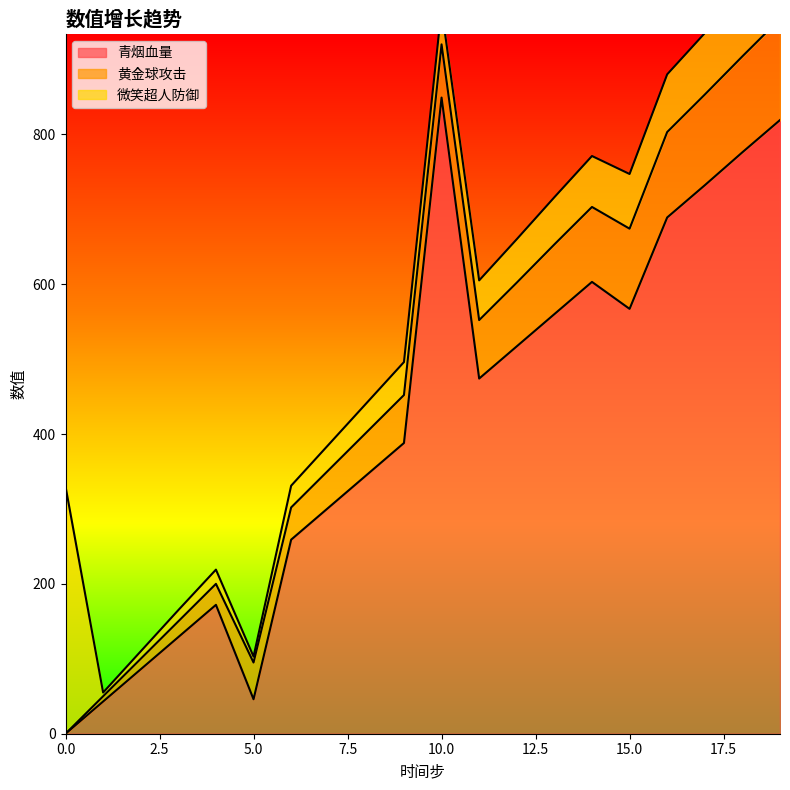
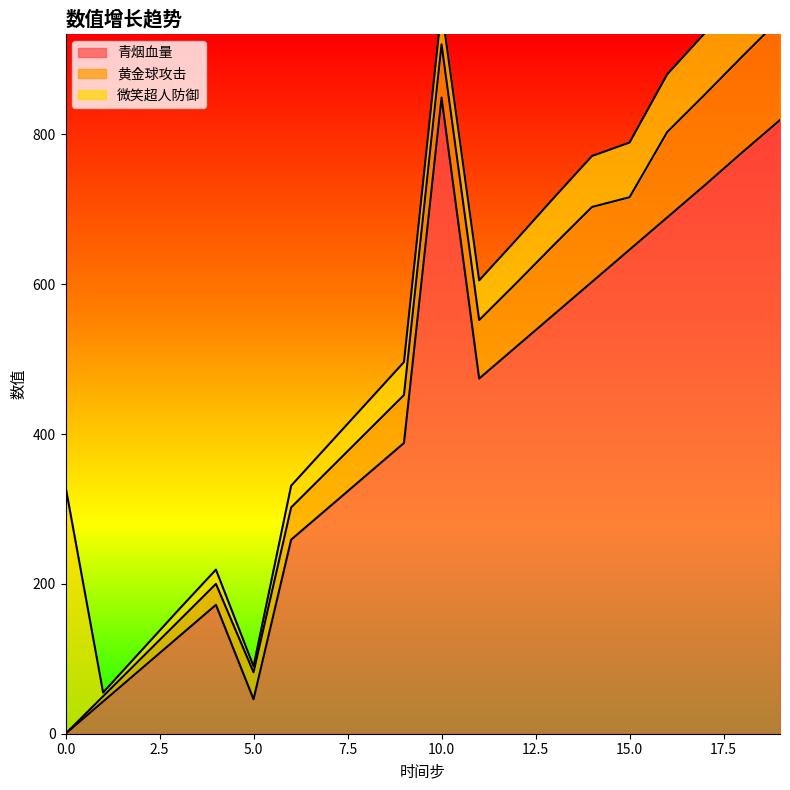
黄金球攻击, 5.0: 50 -> 40
青烟血量, 15.0: 570 -> 650
黄金球攻击, 15.0: 110 -> 70
